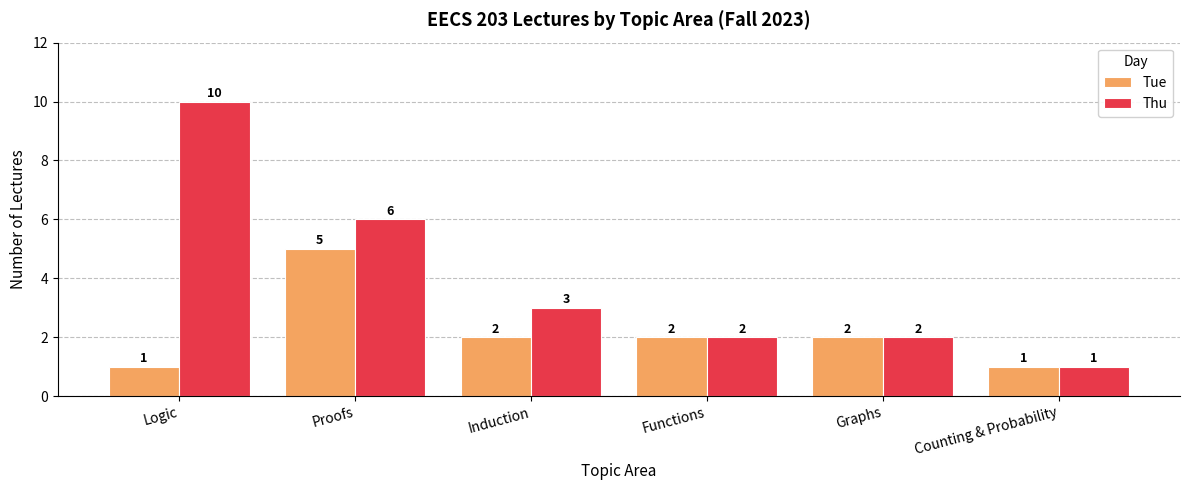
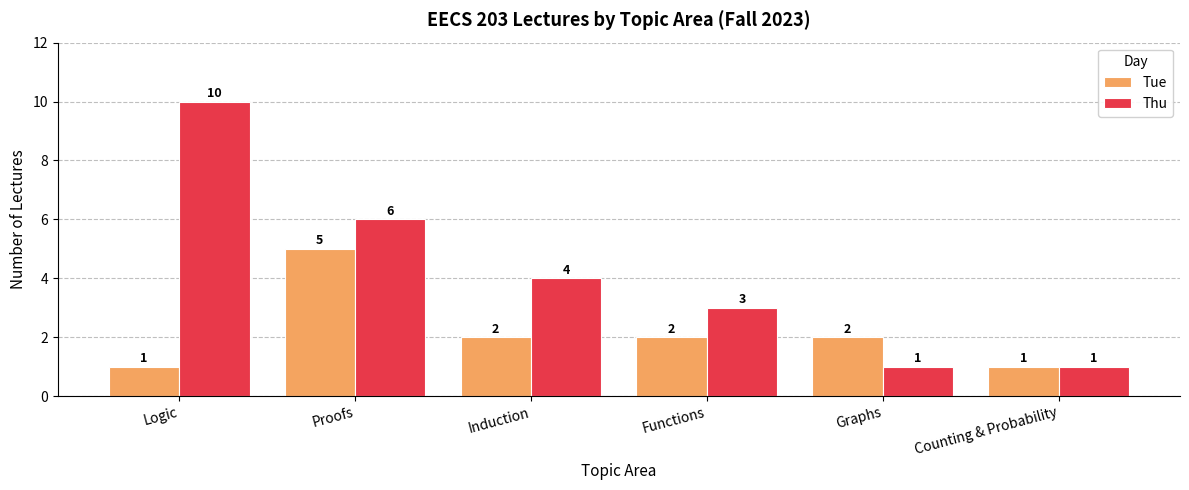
Thu, Induction: 3 -> 4
Thu, Functions: 2 -> 3
Thu, Graphs: 2 -> 1
